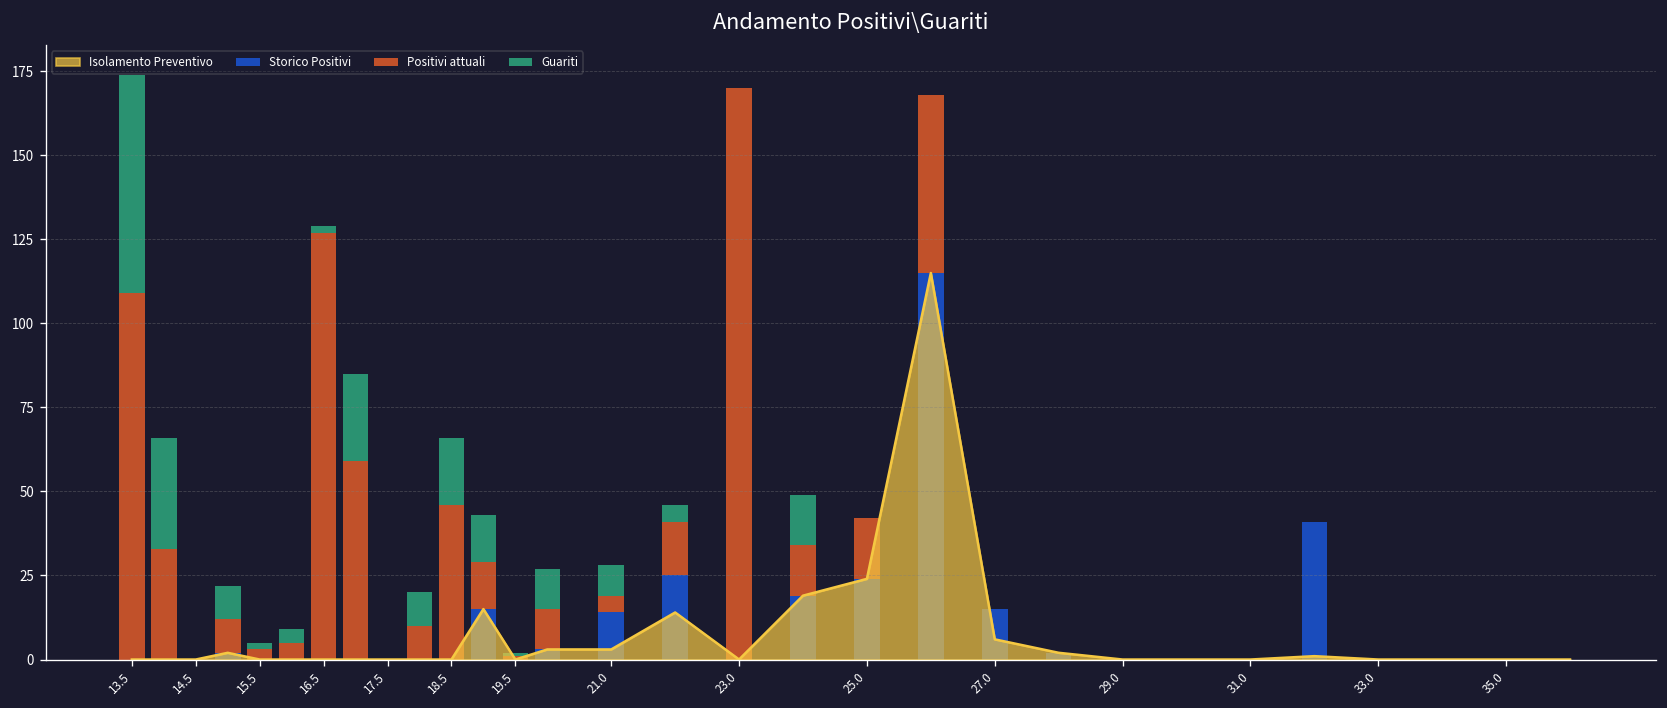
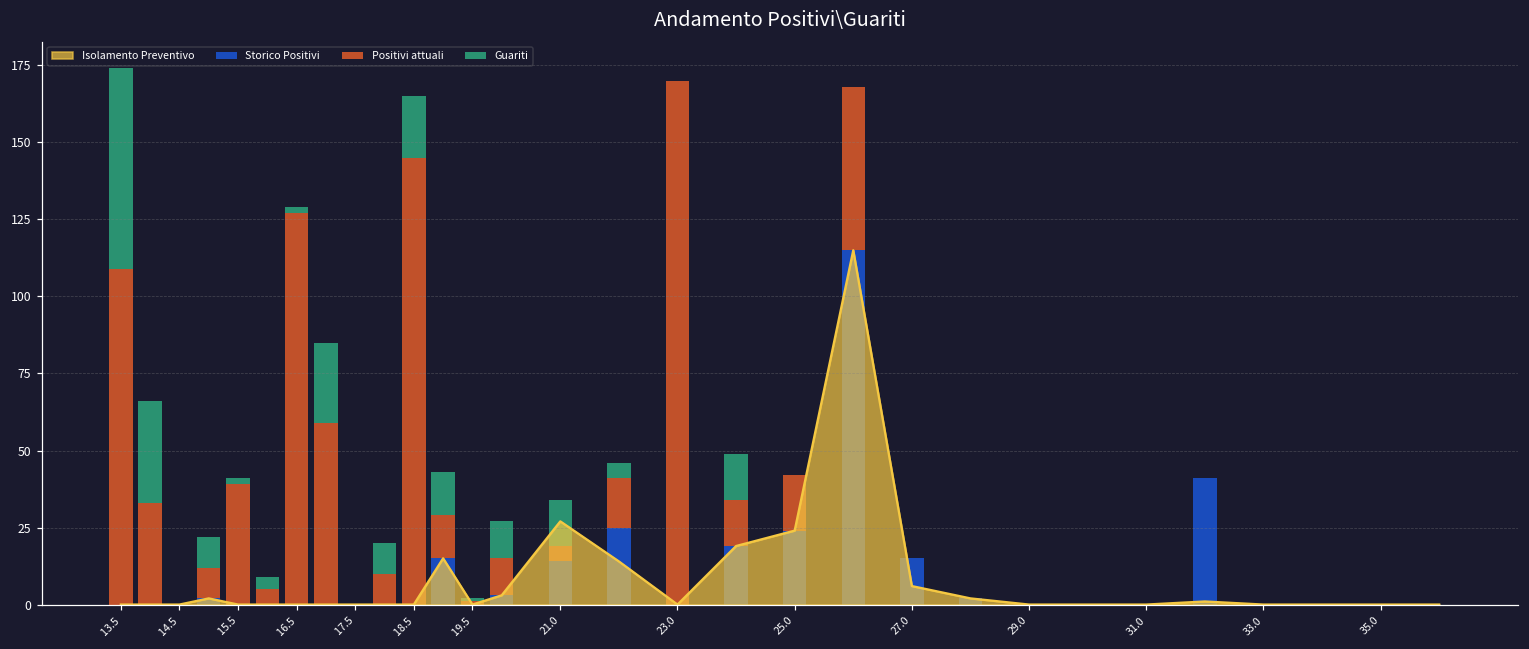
Positivi attuali, 15.5: 3 -> 39
Positivi attuali, 18.5: 46 -> 145
Isolamento Preventivo, 21.0: 3 -> 27
Guariti, 21.0: 9 -> 15
